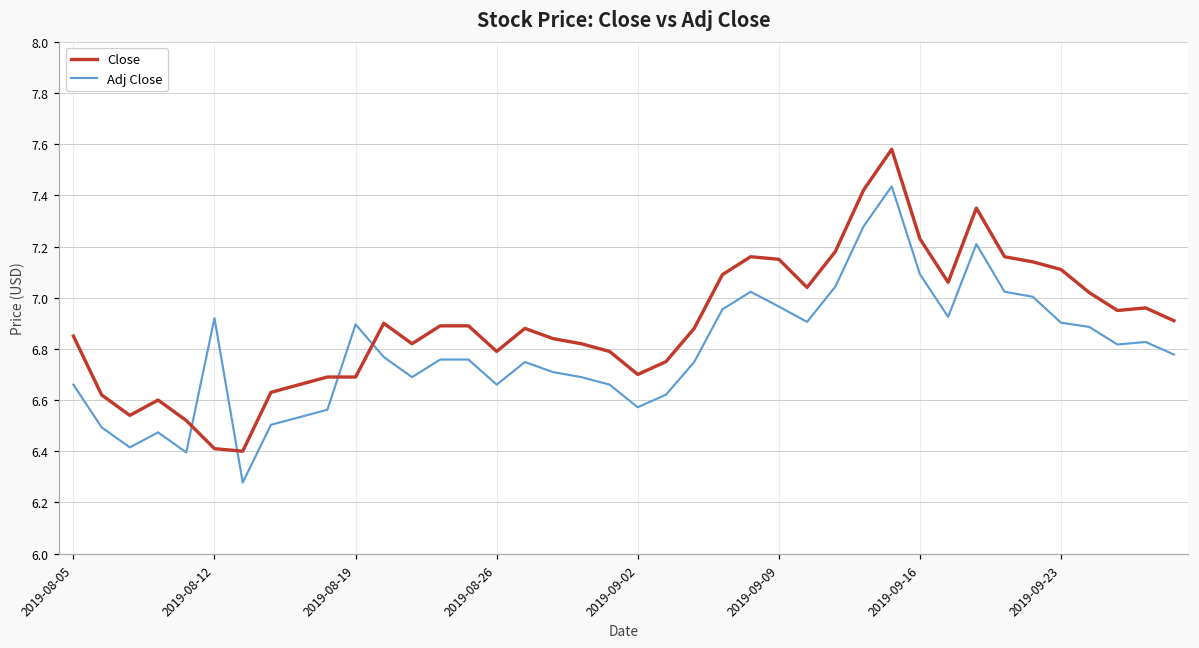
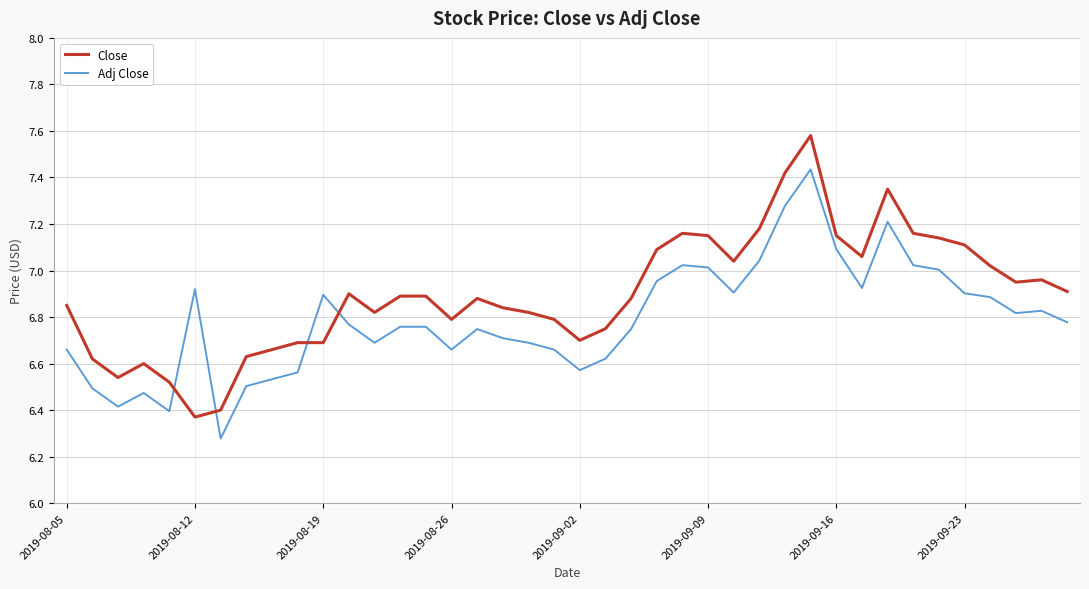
Close, 2019-08-12: 6.41 -> 6.37
Adj Close, 2019-09-09: 6.97 -> 7.01
Close, 2019-09-16: 7.23 -> 7.15
